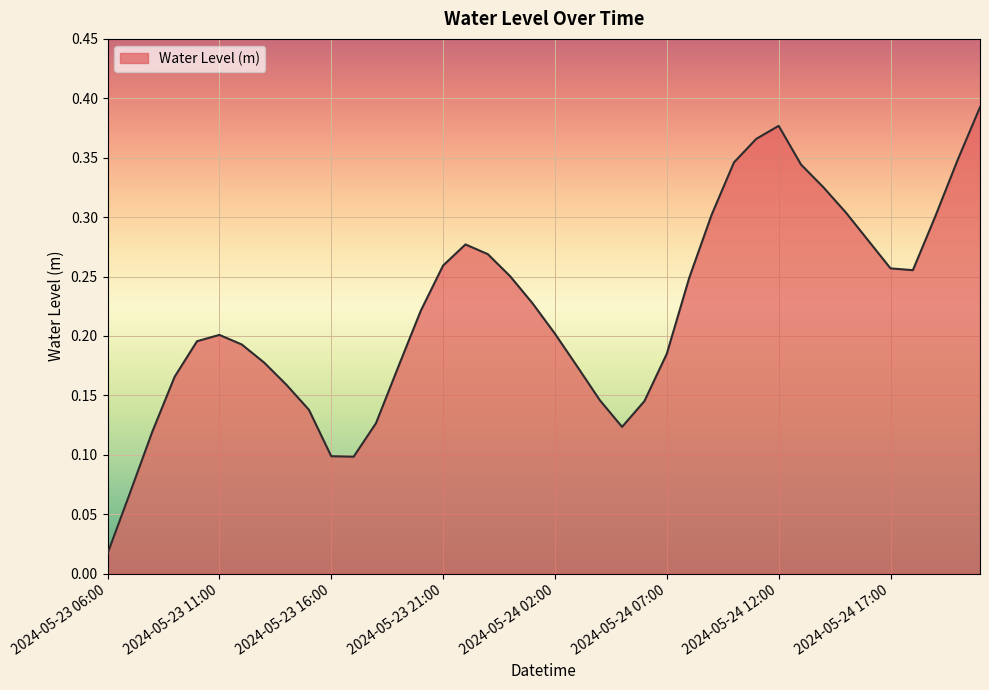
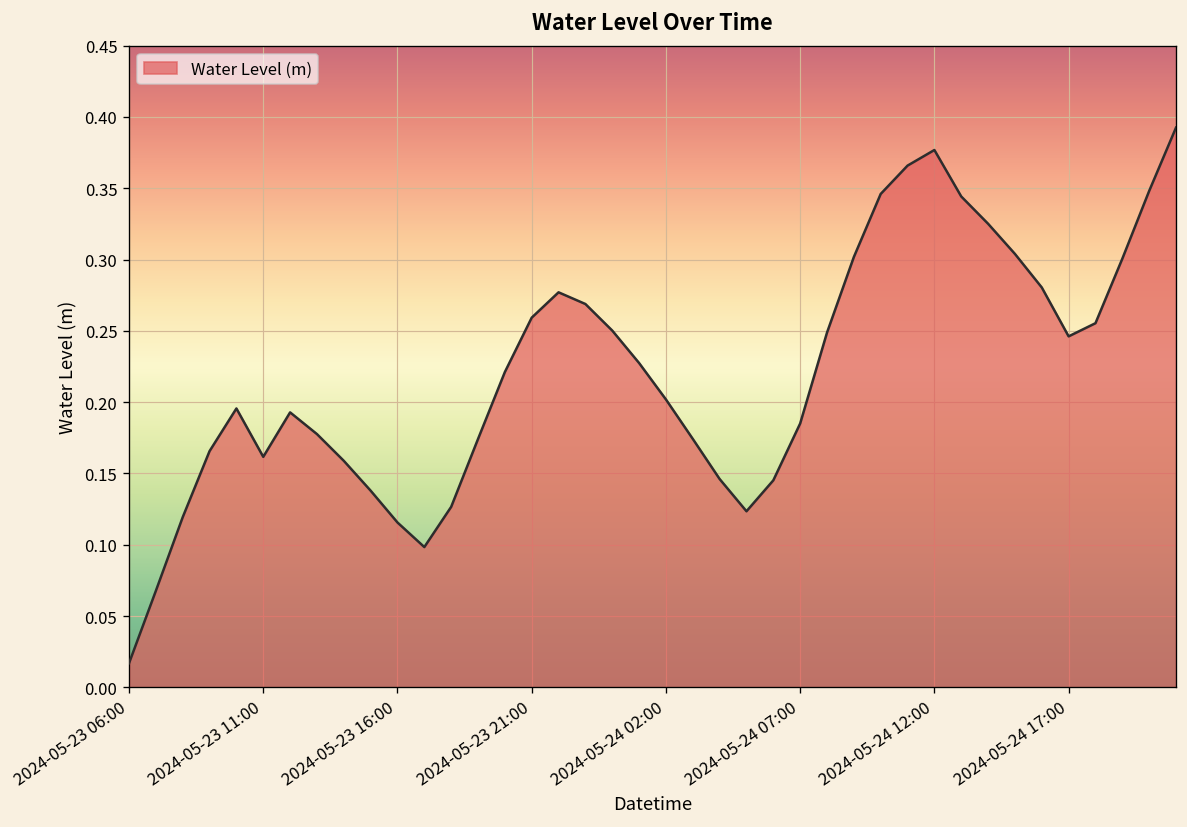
2024-05-23 11:00: 0.201 -> 0.162
2024-05-23 16:00: 0.099 -> 0.116
2024-05-24 17:00: 0.257 -> 0.246
